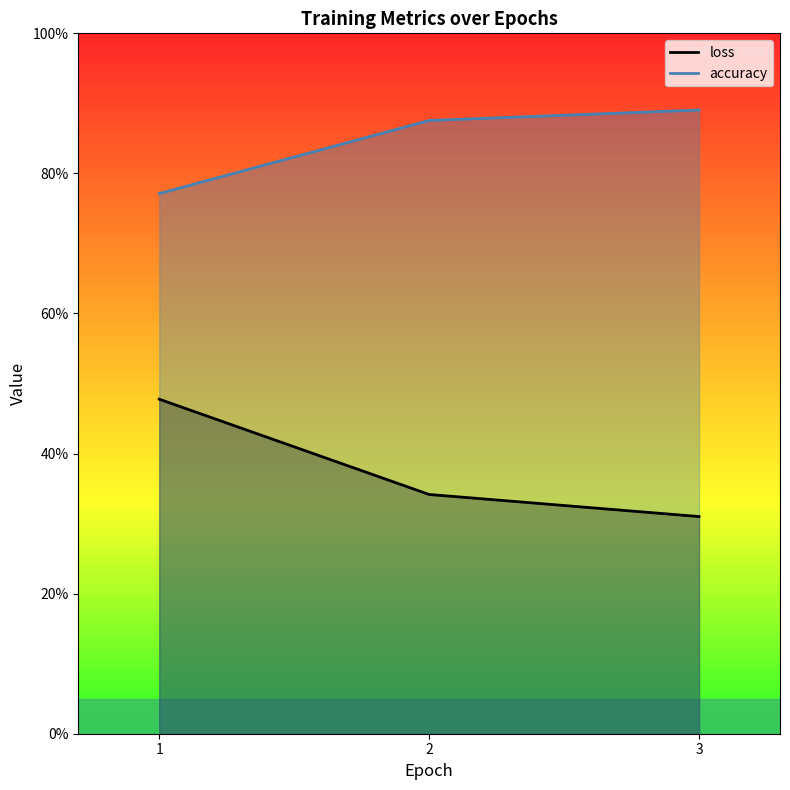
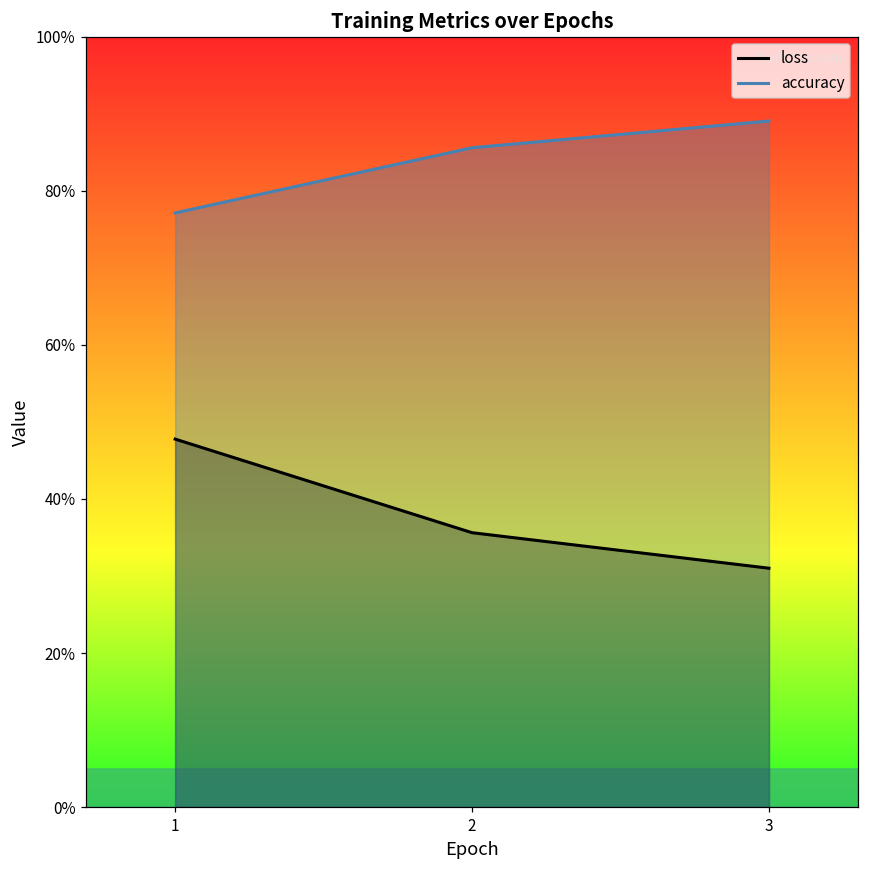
loss, 2: 34% -> 36%
accuracy, 2: 88% -> 86%
